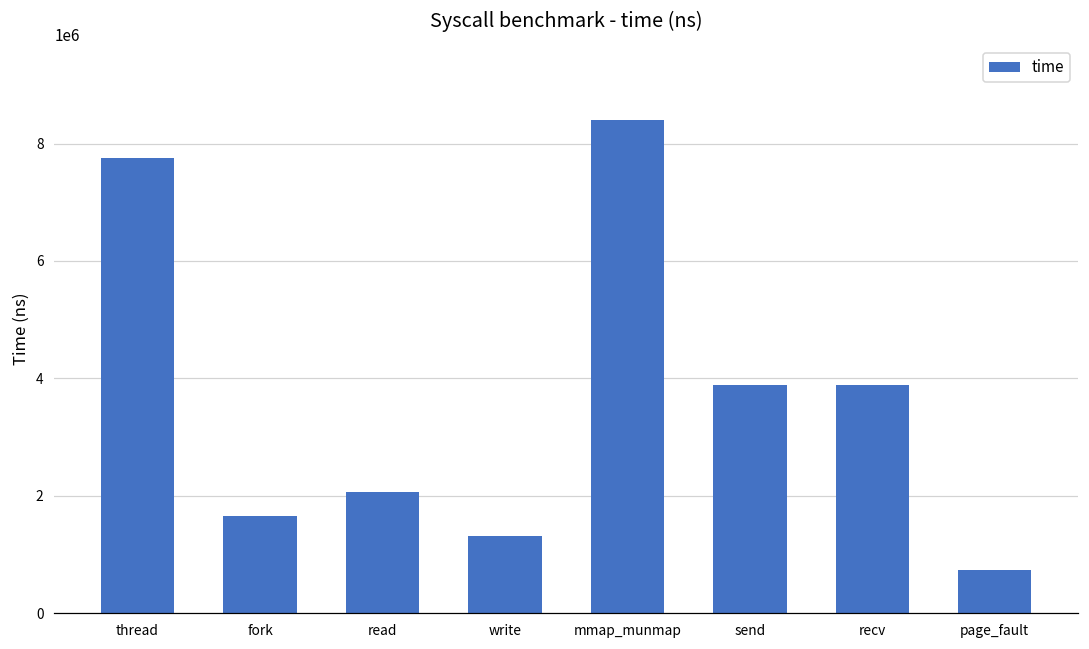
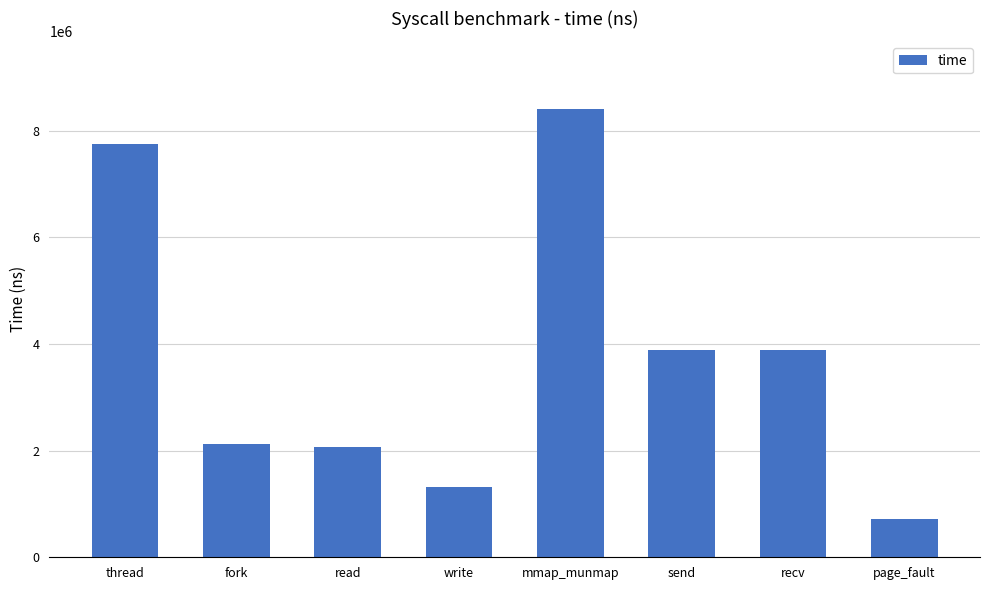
fork: 1700000 -> 2100000
